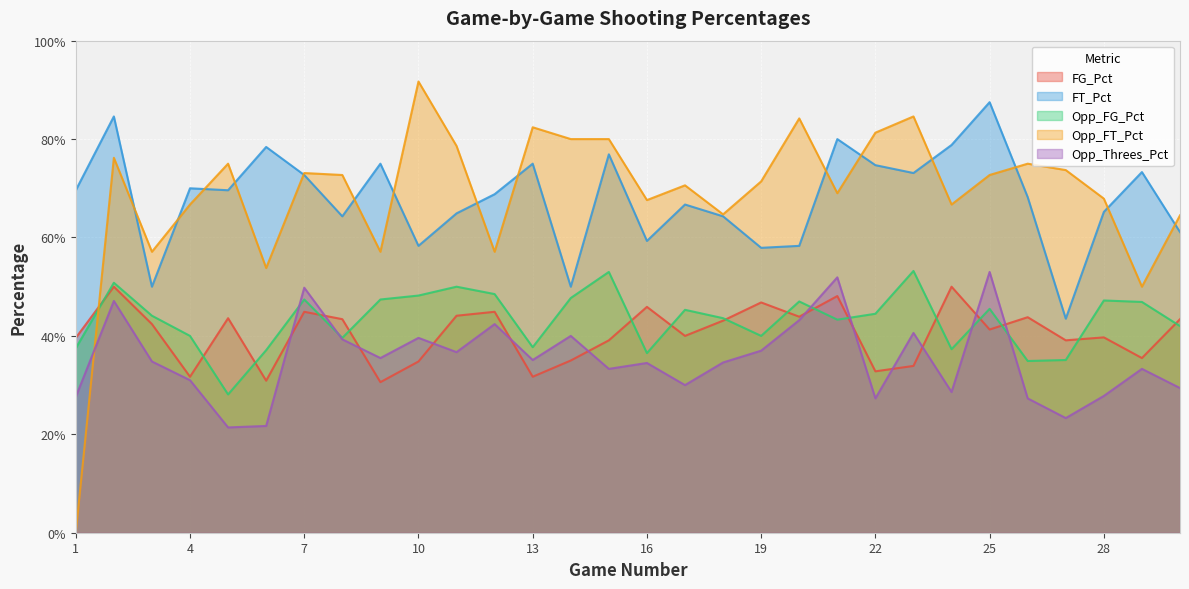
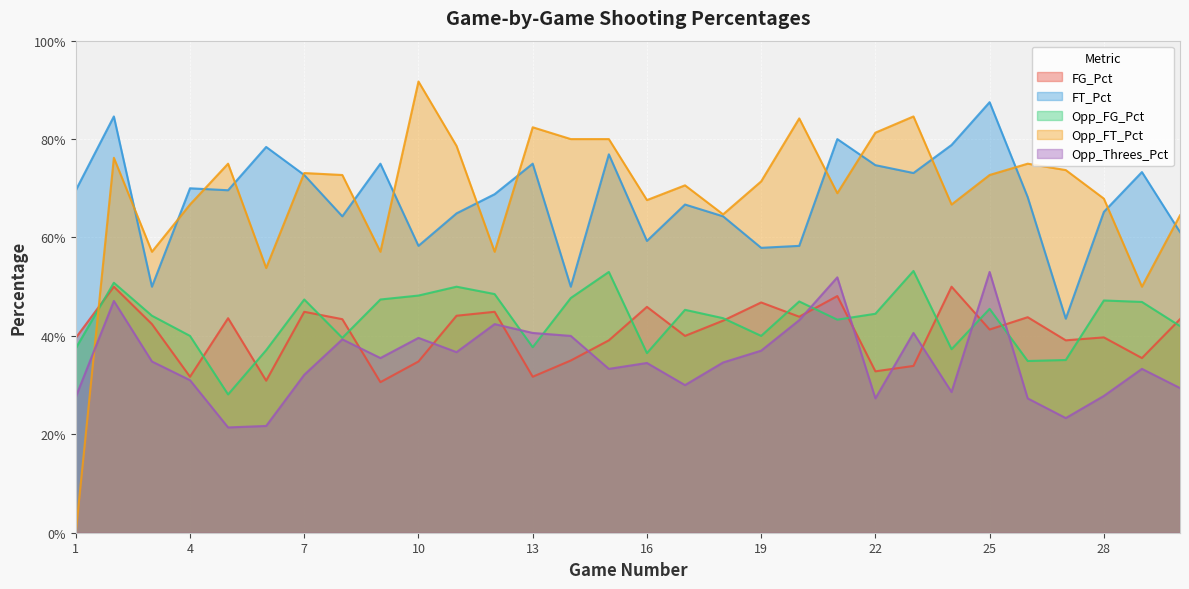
Opp_Threes_Pct, 7: 50% -> 32%
Opp_Threes_Pct, 13: 35% -> 41%
